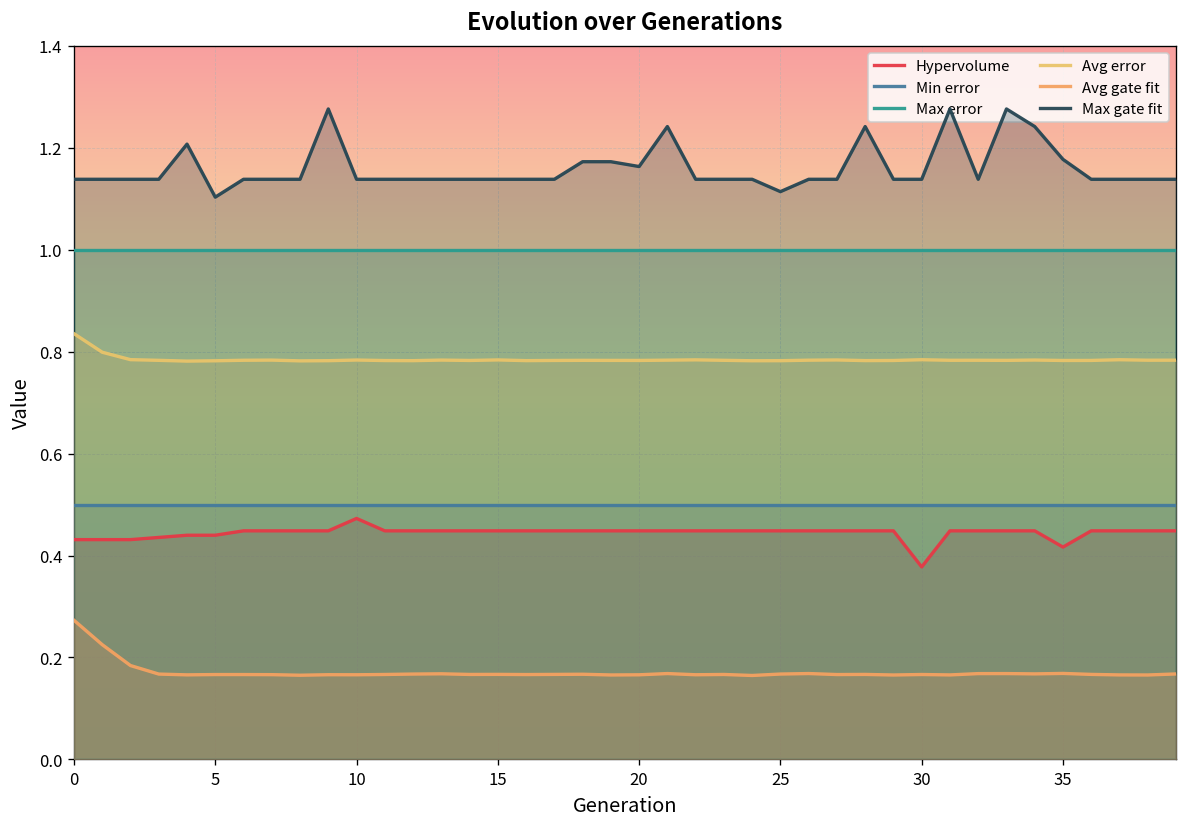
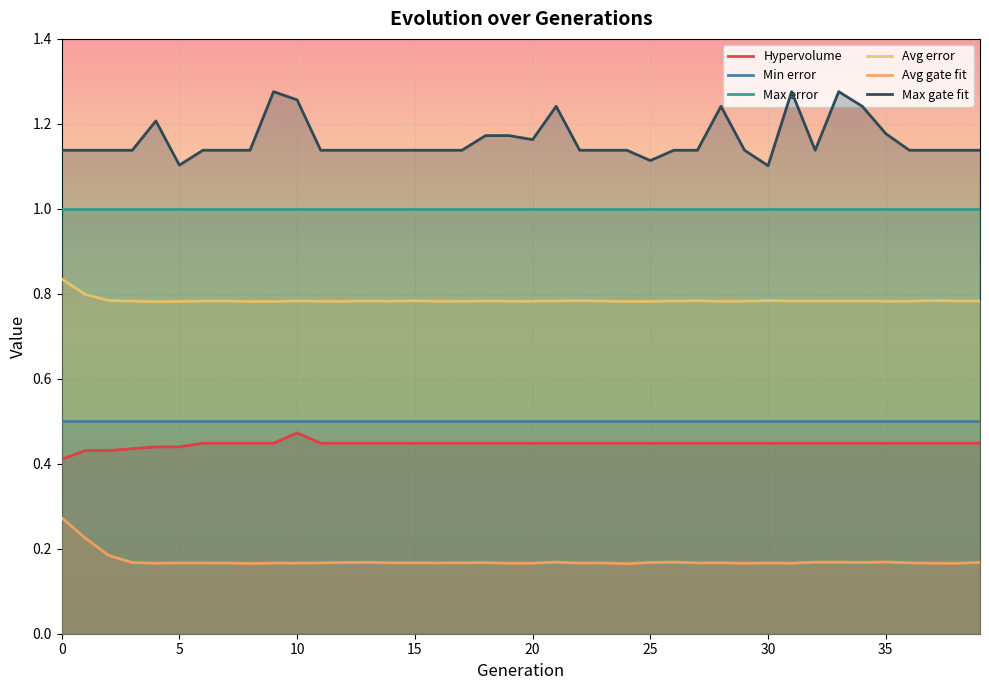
Hypervolume, 0: 0.43 -> 0.41
Max gate fit, 10: 1.14 -> 1.26
Hypervolume, 30: 0.38 -> 0.45
Max gate fit, 30: 1.14 -> 1.10
Hypervolume, 35: 0.42 -> 0.45
